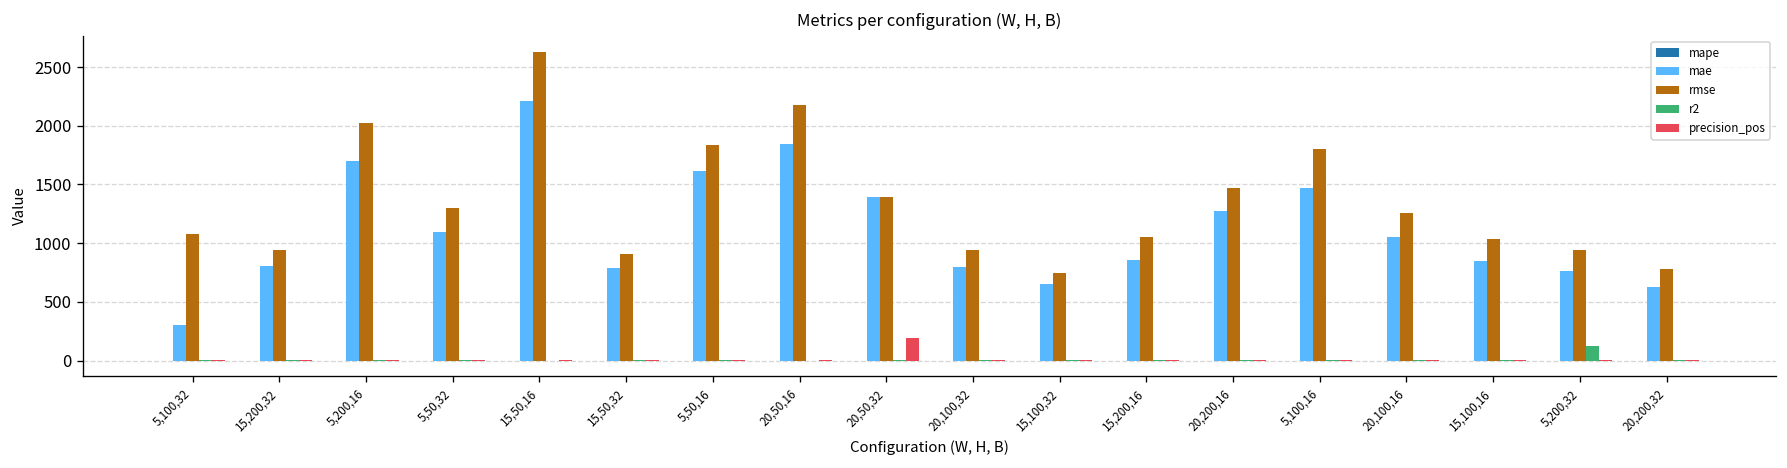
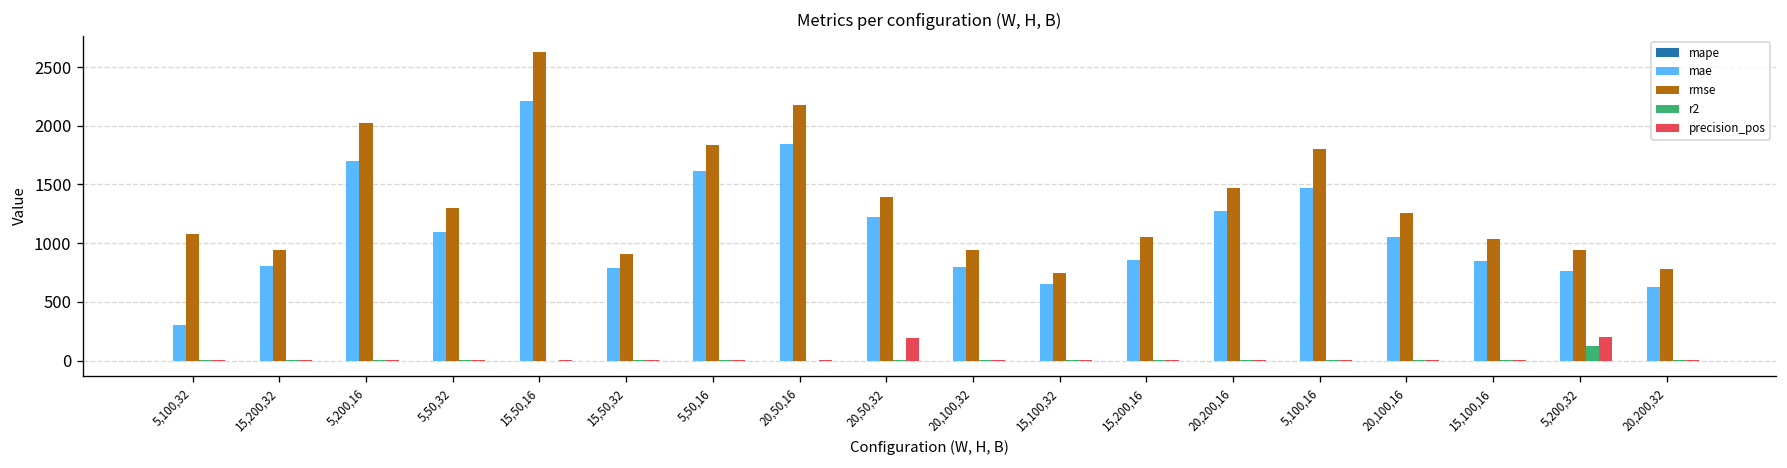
mae, 20,50,32: 1400 -> 1200
precision_pos, 5,200,32: 0 -> 200
